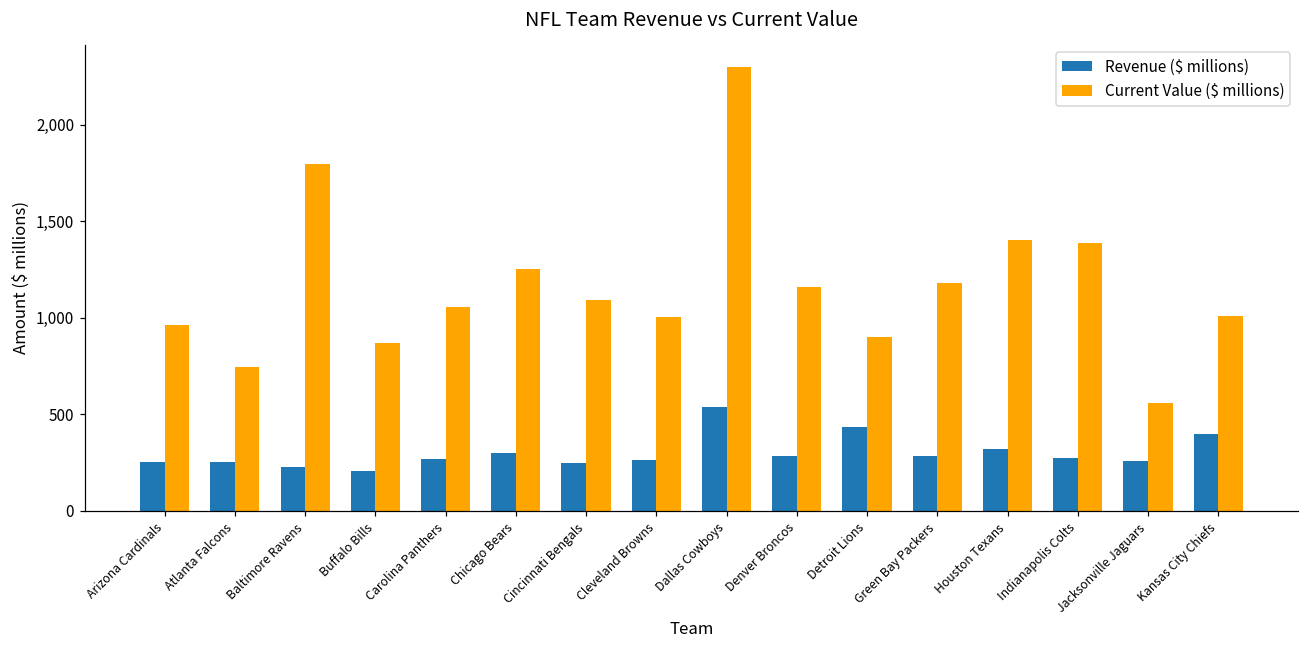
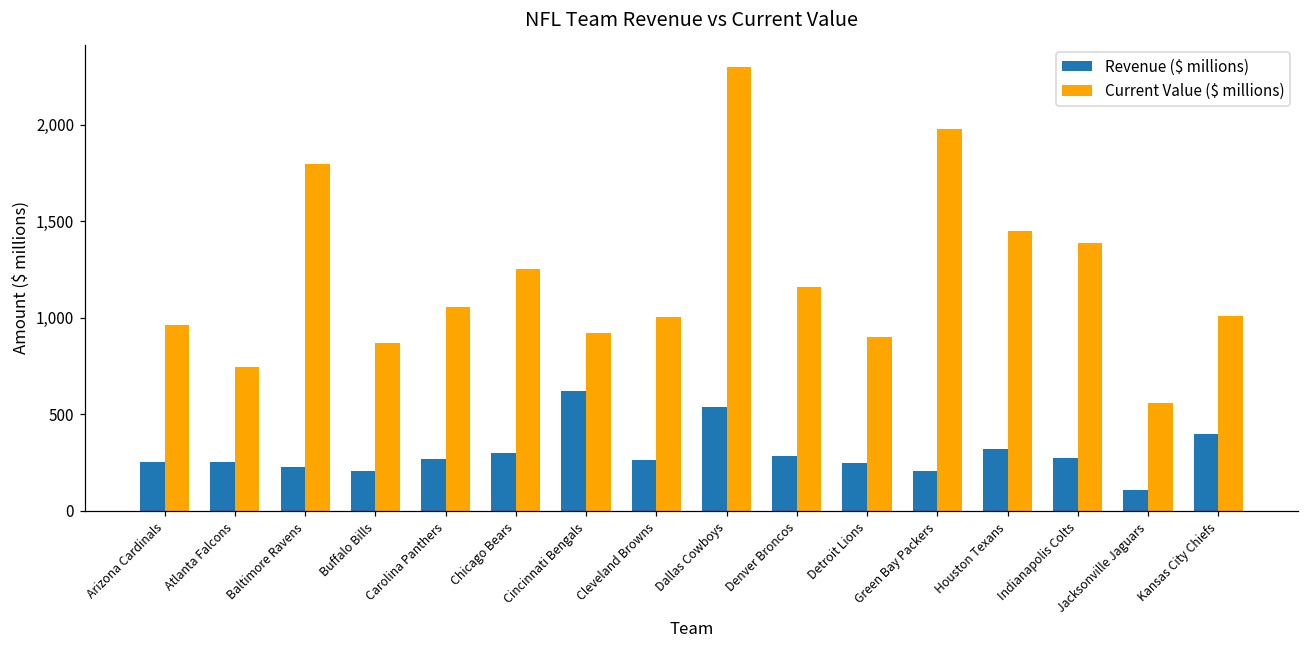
Revenue ($ millions), Cincinnati Bengals: 250 -> 620
Current Value ($ millions), Cincinnati Bengals: 1,090 -> 920
Revenue ($ millions), Detroit Lions: 430 -> 250
Revenue ($ millions), Green Bay Packers: 280 -> 210
Current Value ($ millions), Green Bay Packers: 1,180 -> 1,980
Current Value ($ millions), Houston Texans: 1,400 -> 1,450
Revenue ($ millions), Jacksonville Jaguars: 260 -> 110
